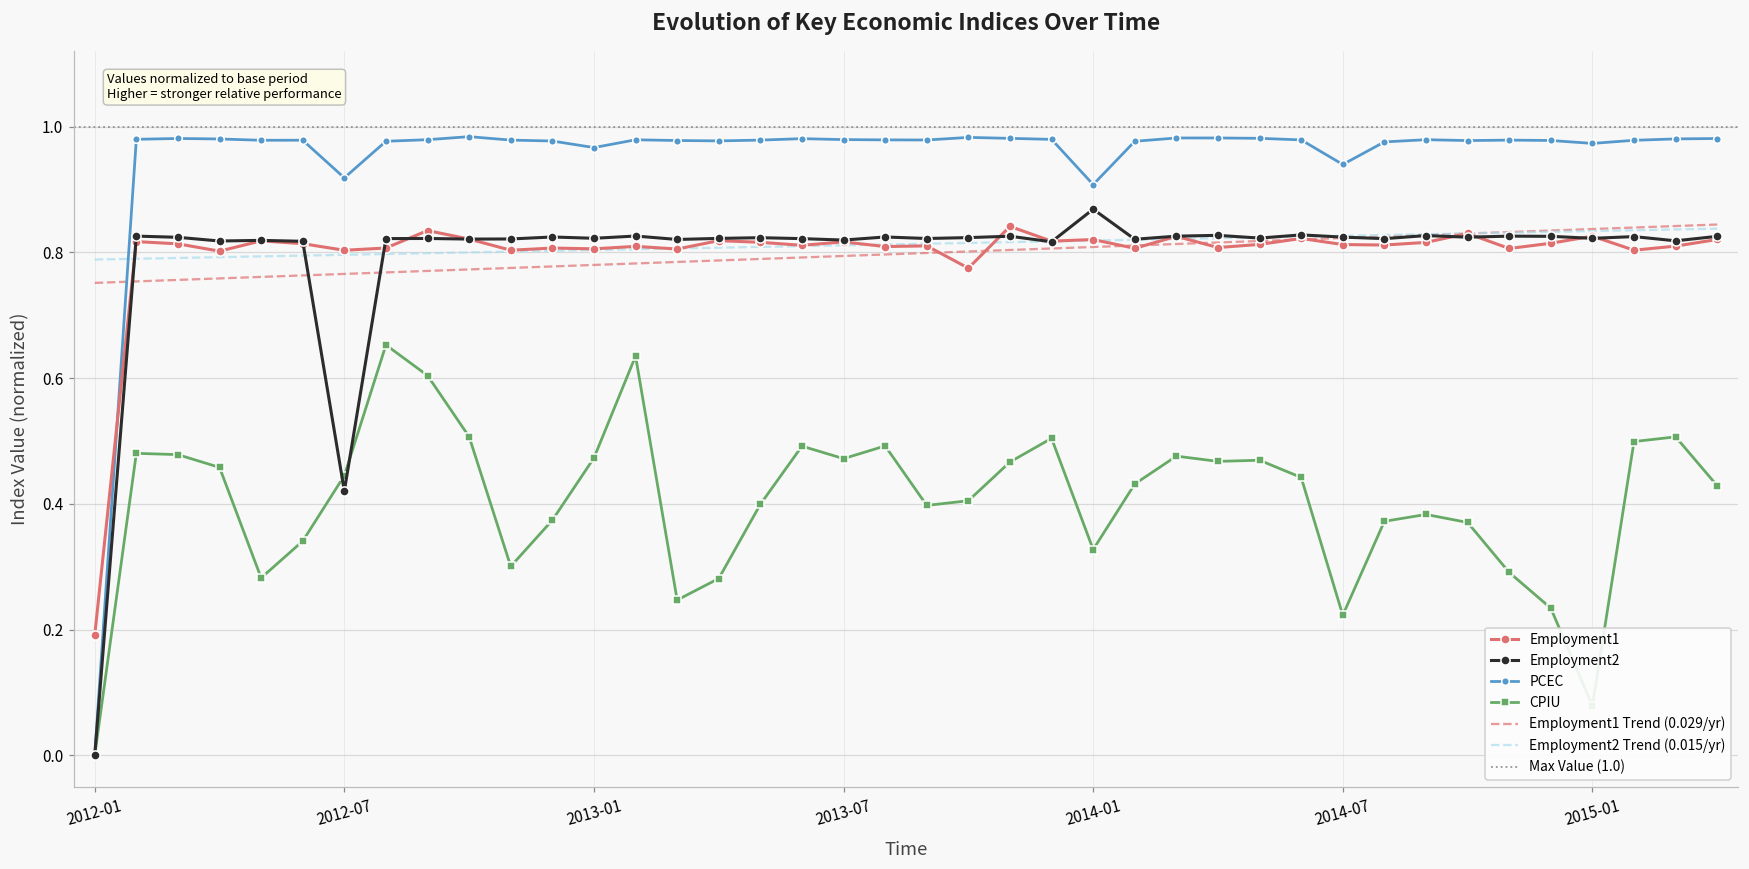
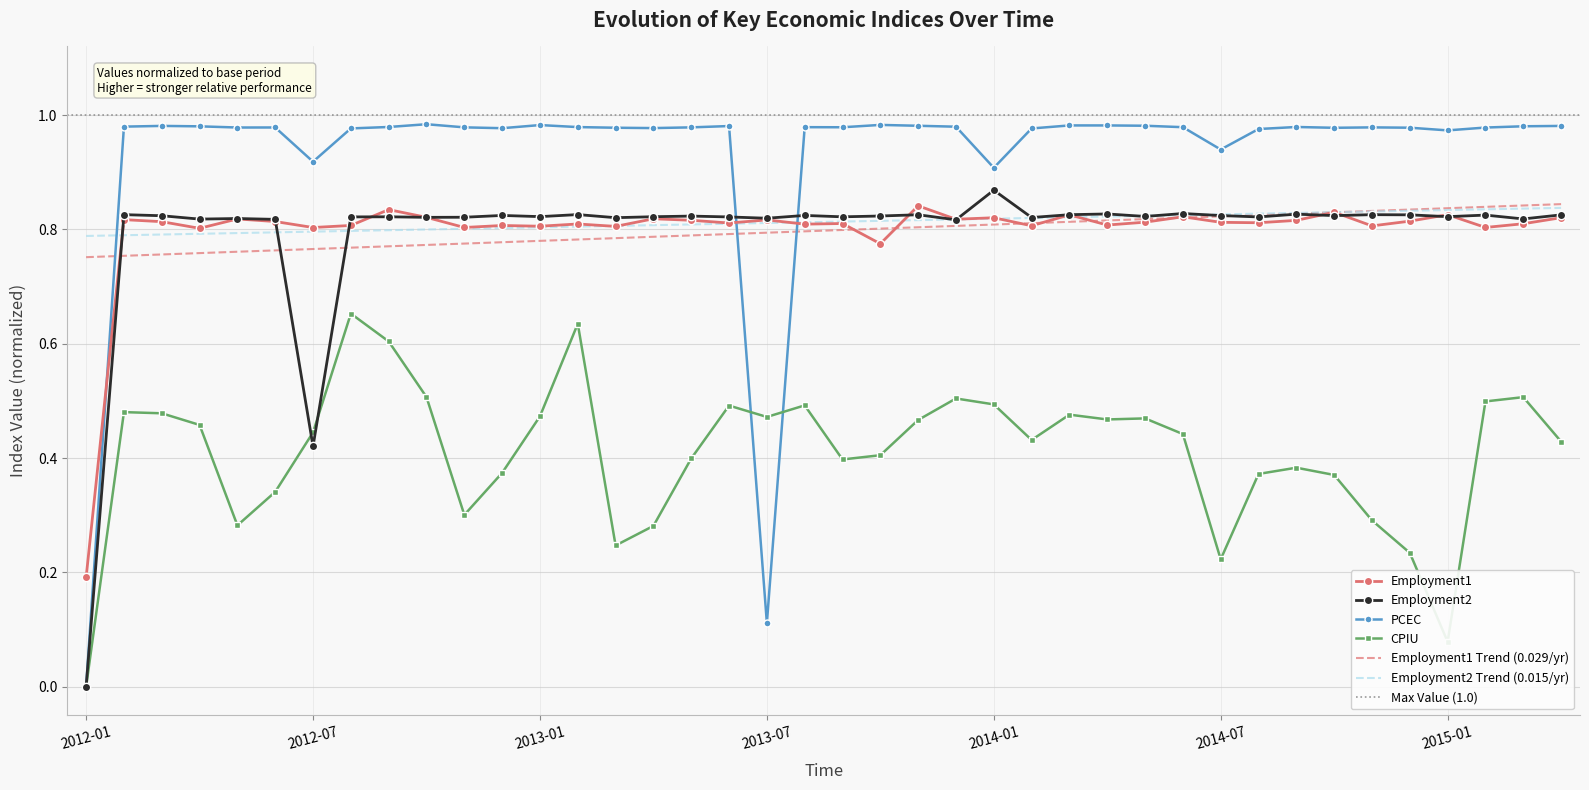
PCEC, 2013-01: 0.97 -> 0.98
PCEC, 2013-07: 0.98 -> 0.11
CPIU, 2014-01: 0.33 -> 0.49
